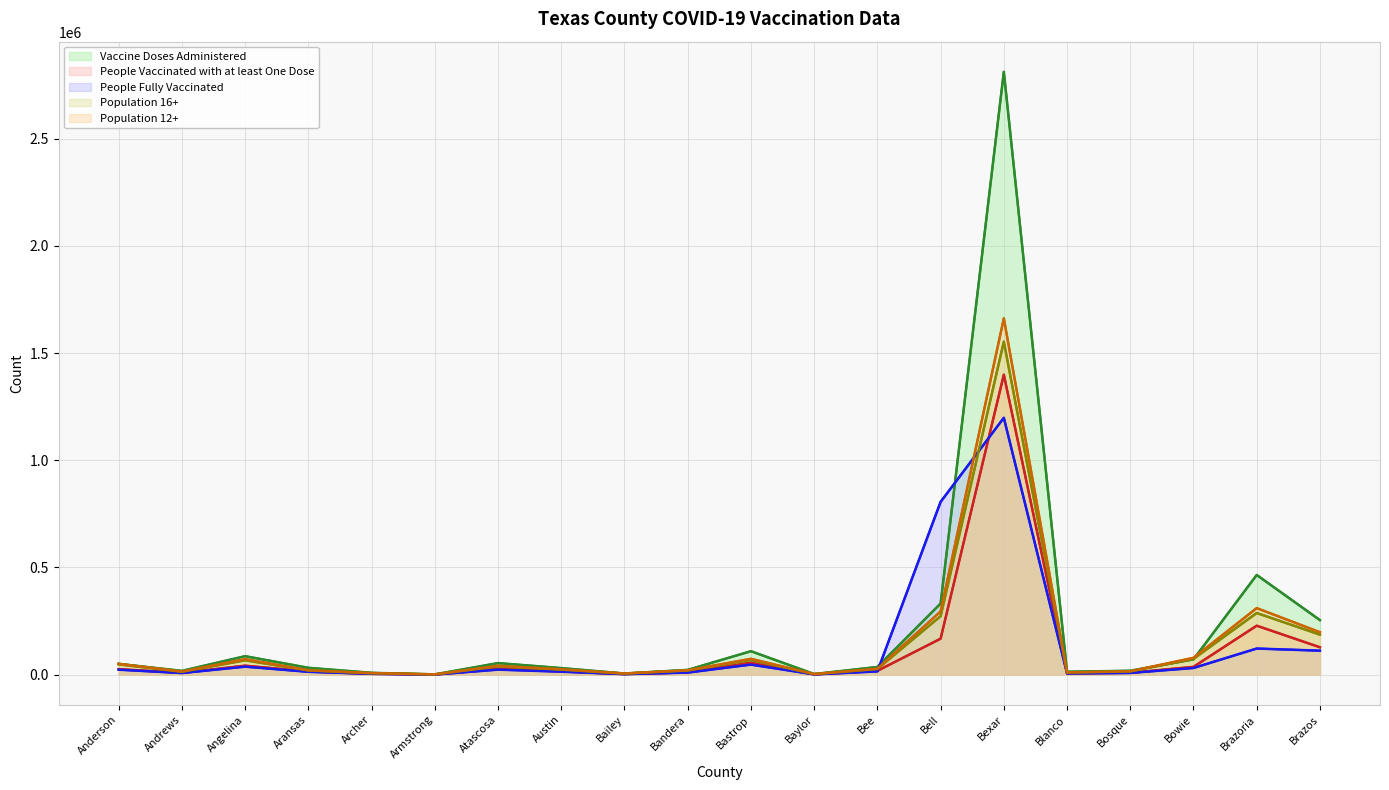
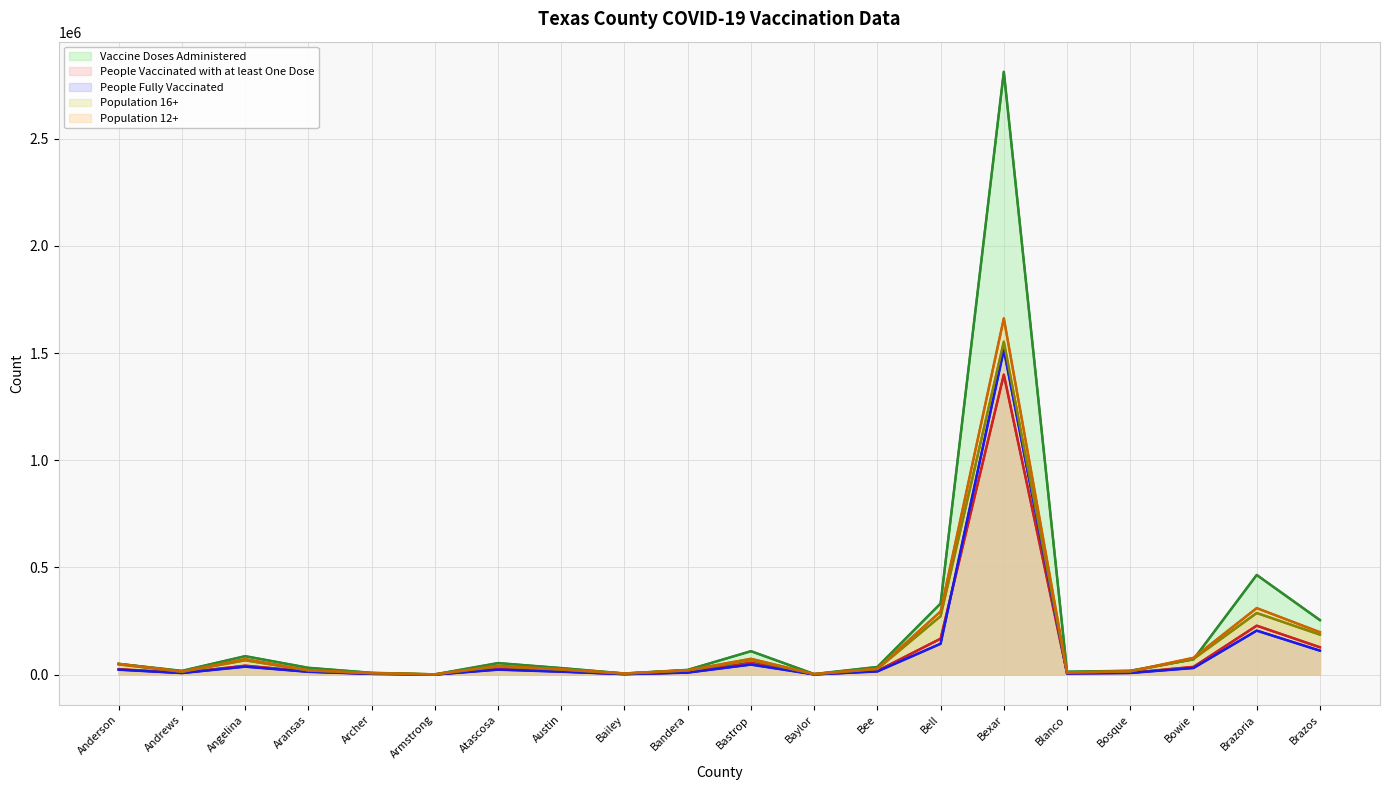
People Fully Vaccinated, Bell: 810000 -> 140000
People Fully Vaccinated, Bexar: 1200000 -> 1520000
People Fully Vaccinated, Brazoria: 120000 -> 210000
